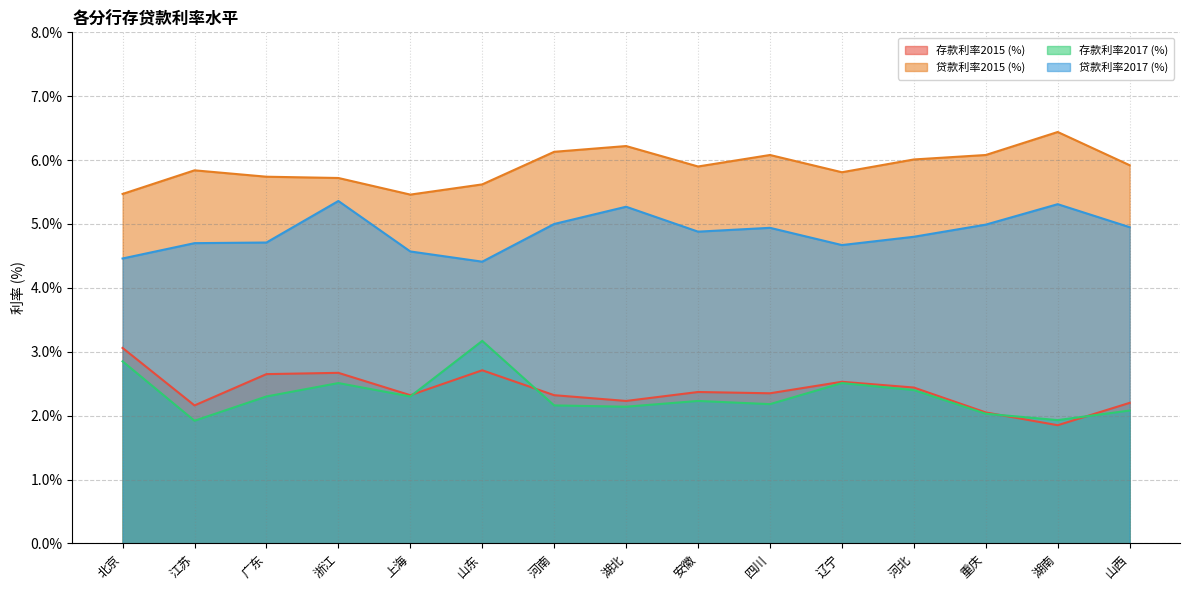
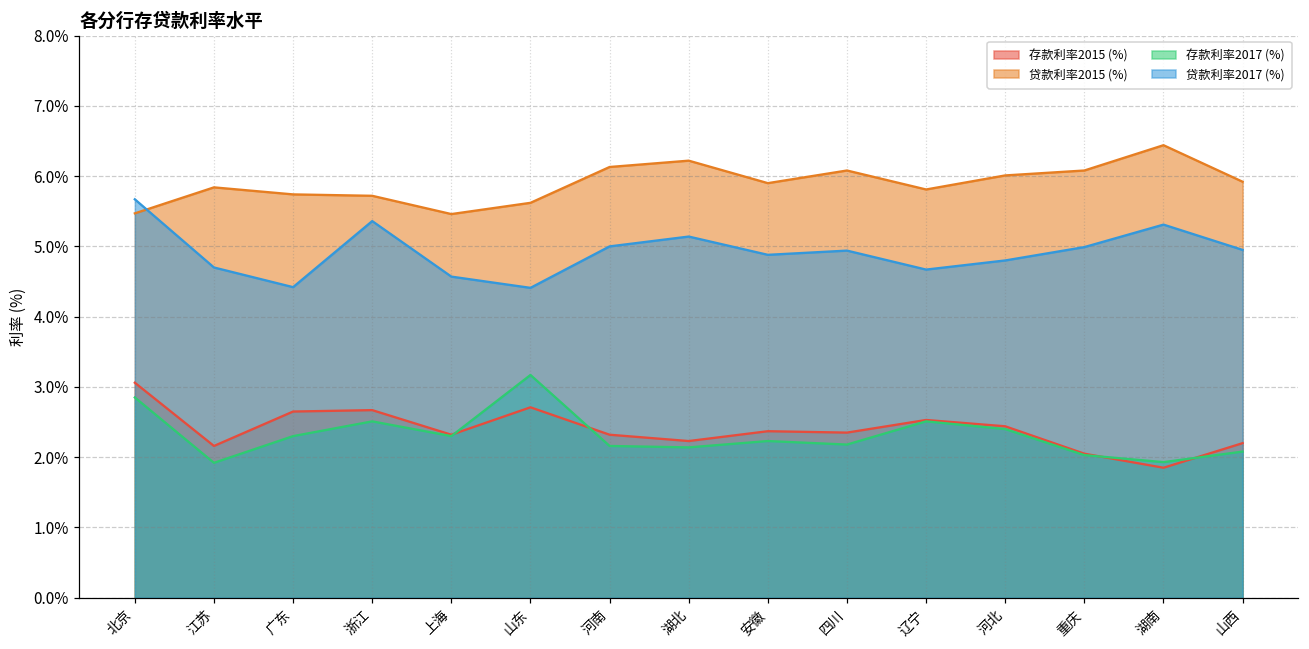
贷款利率2017 (%), 北京: 4.5% -> 5.7%
贷款利率2017 (%), 广东: 4.7% -> 4.4%
贷款利率2017 (%), 湖北: 5.3% -> 5.1%
